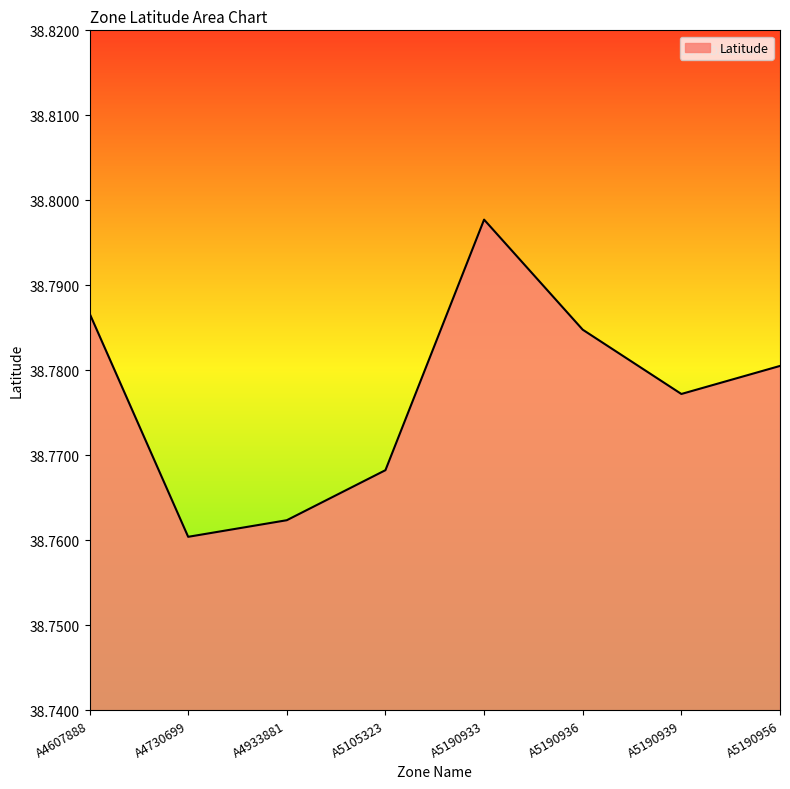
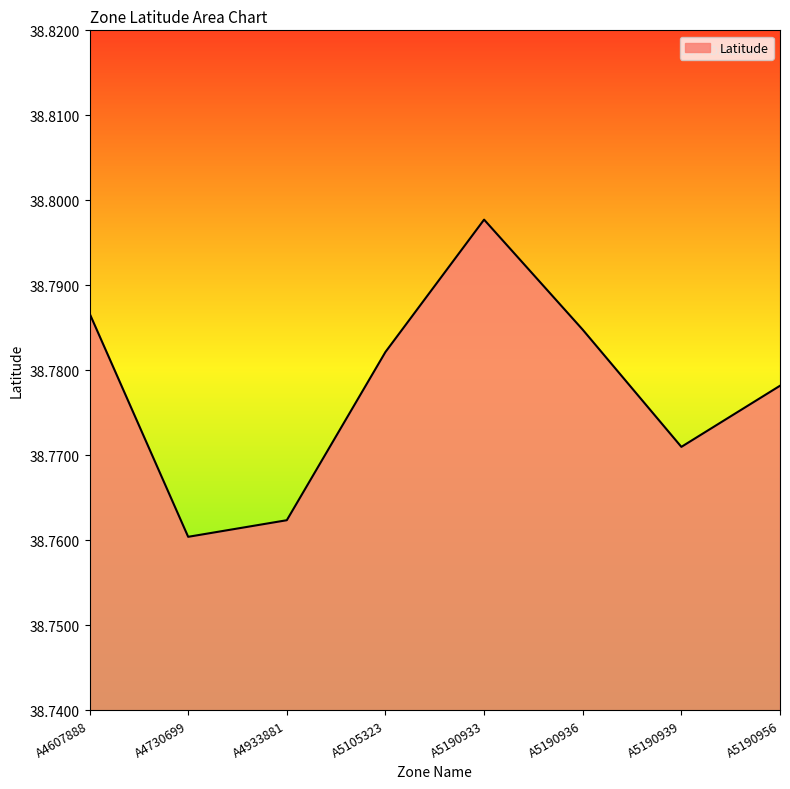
A5105323: 38.768 -> 38.782
A5190939: 38.777 -> 38.771
A5190956: 38.781 -> 38.778
